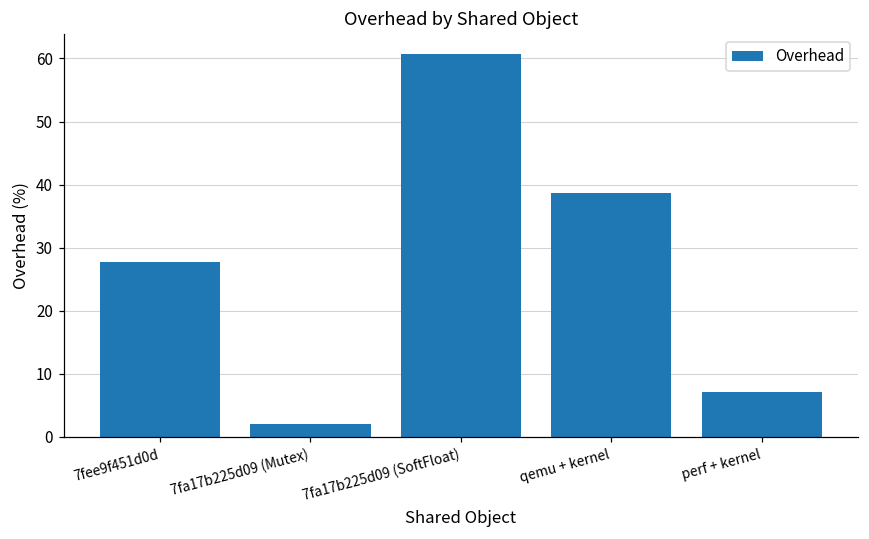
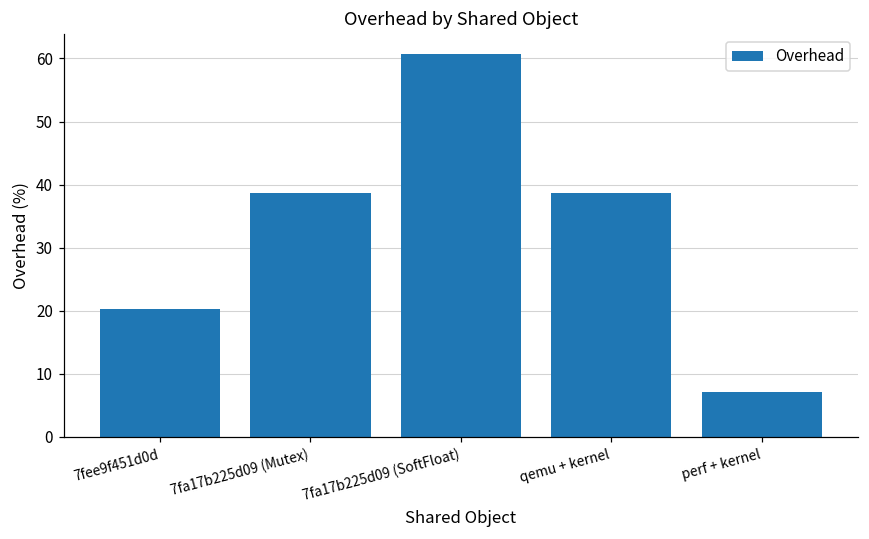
7fee9f451d0d: 28 -> 20
7fa17b225d09 (Mutex): 2 -> 39
